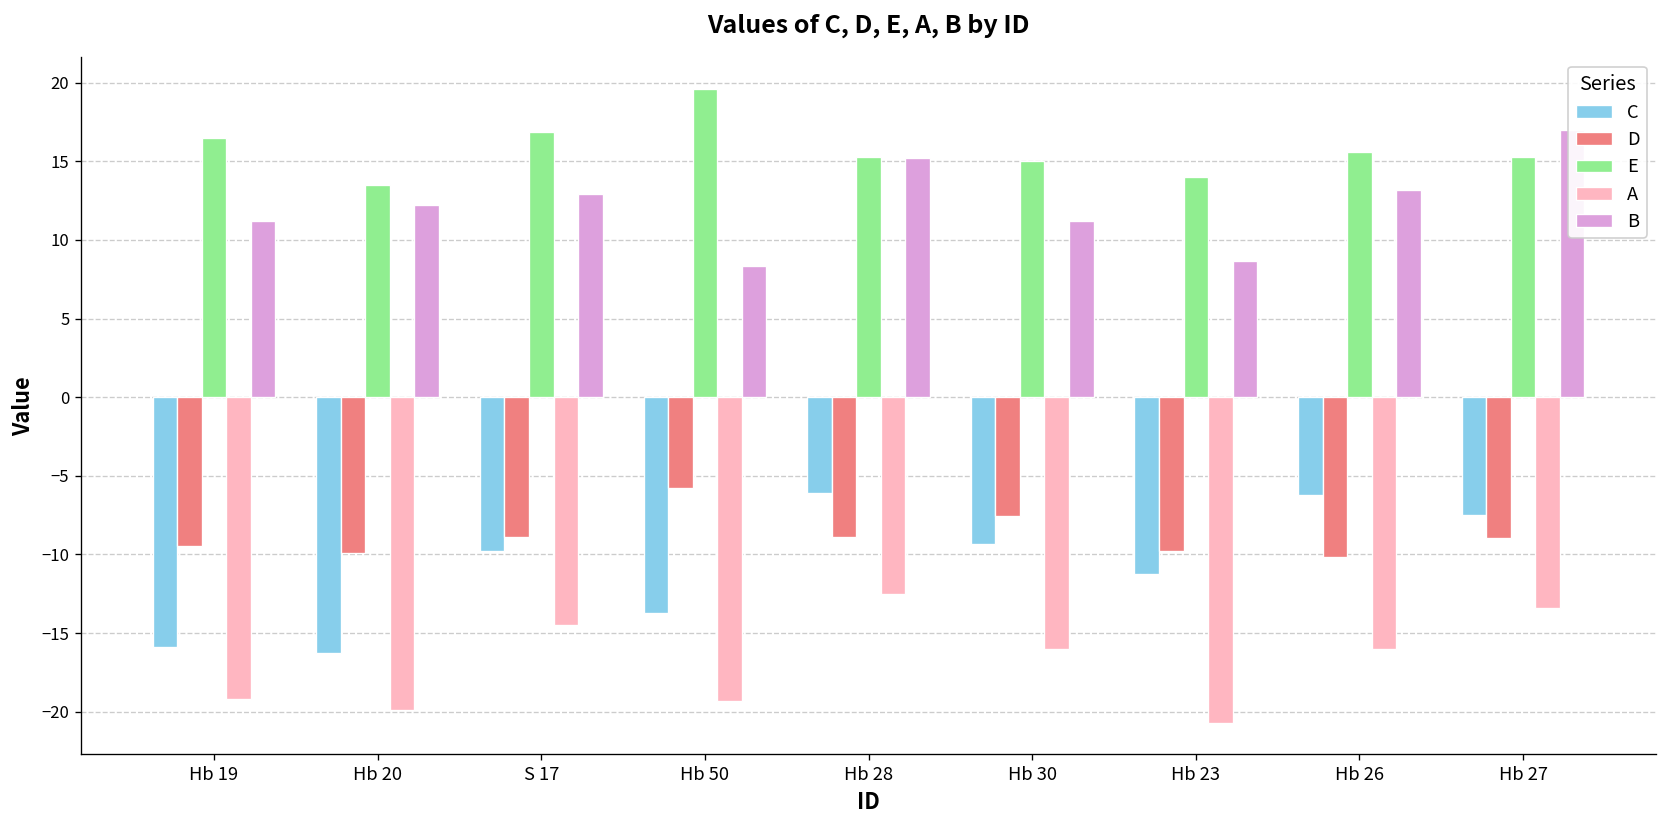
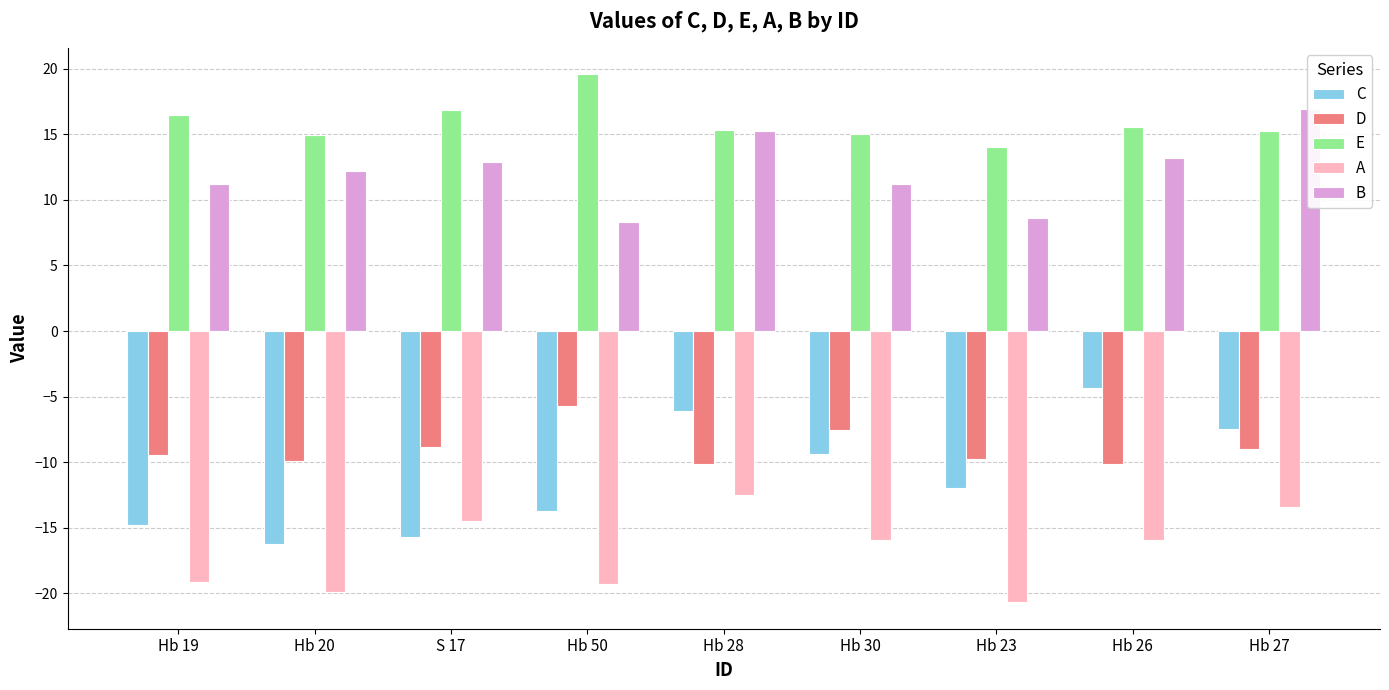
C, Hb 19: -15.9 -> -14.8
E, Hb 20: 13.5 -> 14.9
C, S 17: -9.8 -> -15.7
D, Hb 28: -8.9 -> -10.1
C, Hb 23: -11.2 -> -11.9
C, Hb 26: -6.2 -> -4.4
